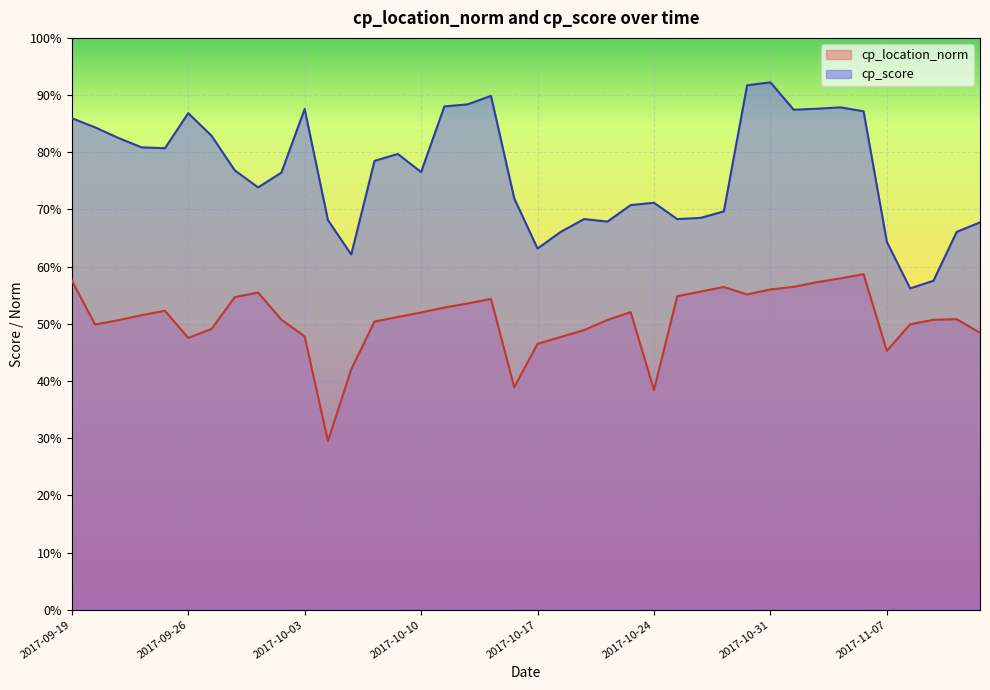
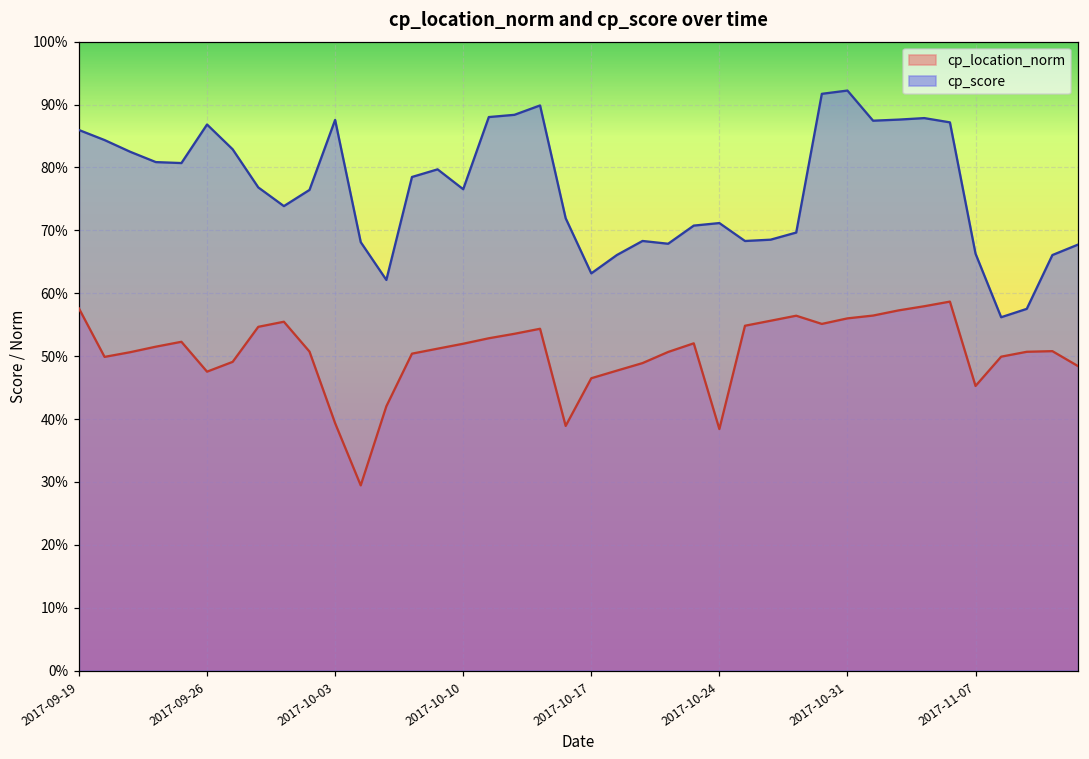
cp_location_norm, 2017-10-03: 48% -> 39%
cp_score, 2017-11-07: 64% -> 66%
